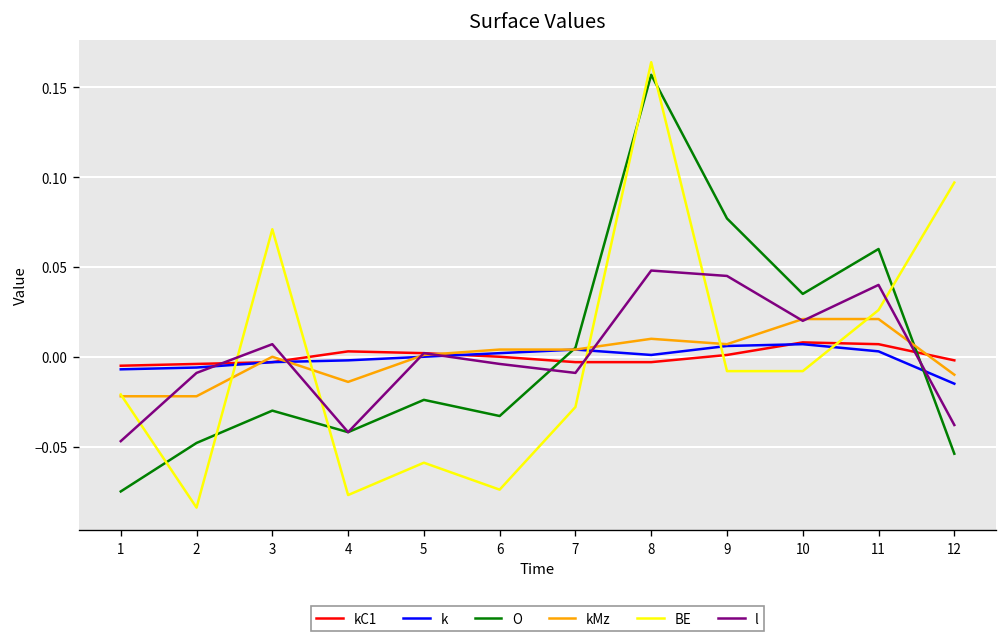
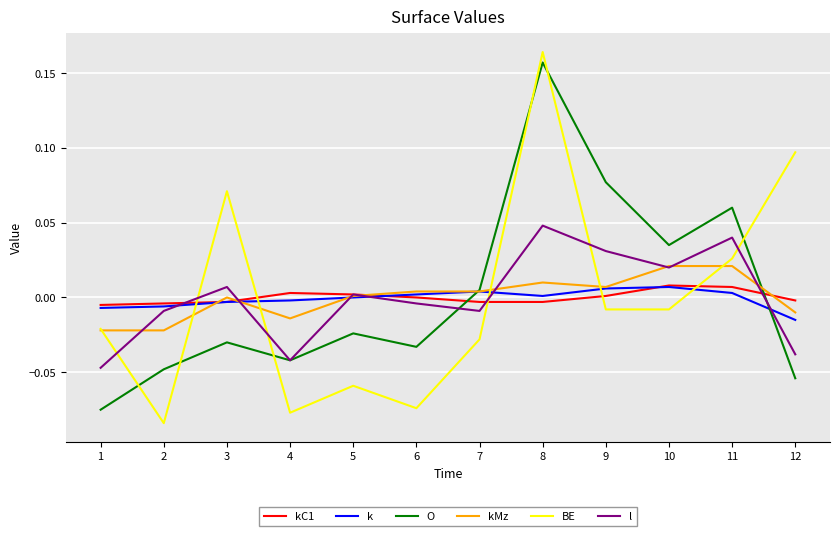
l, 9: 0.045 -> 0.031
